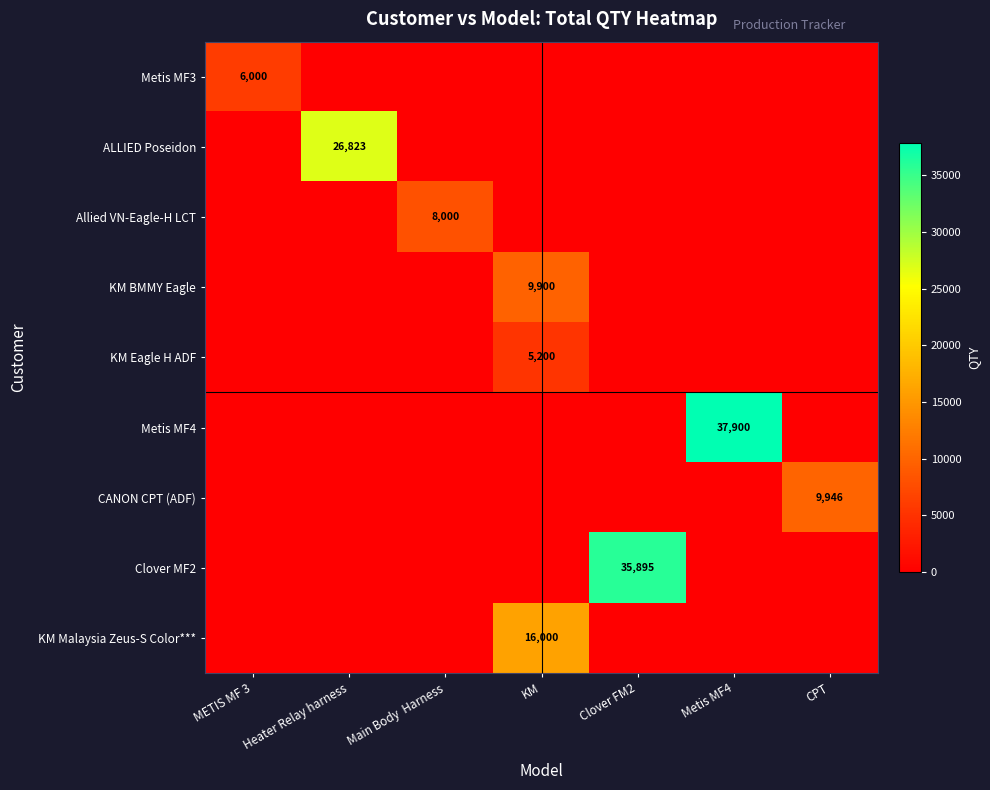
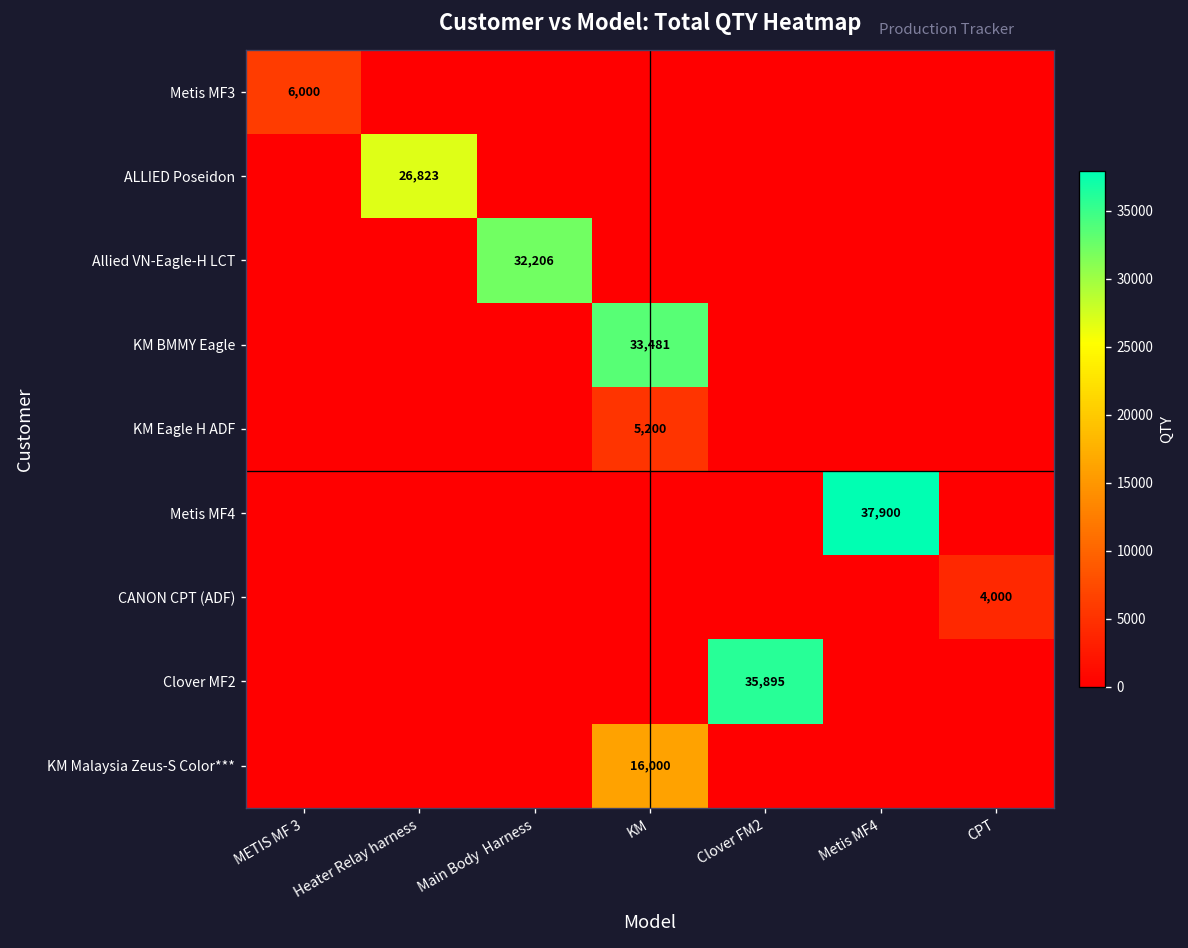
Allied VN-Eagle-H LCT, Main Body Harness: 8,000 -> 32,206
KM BMMY Eagle, KM: 9,900 -> 33,481
CANON CPT (ADF), CPT: 9,946 -> 4,000
